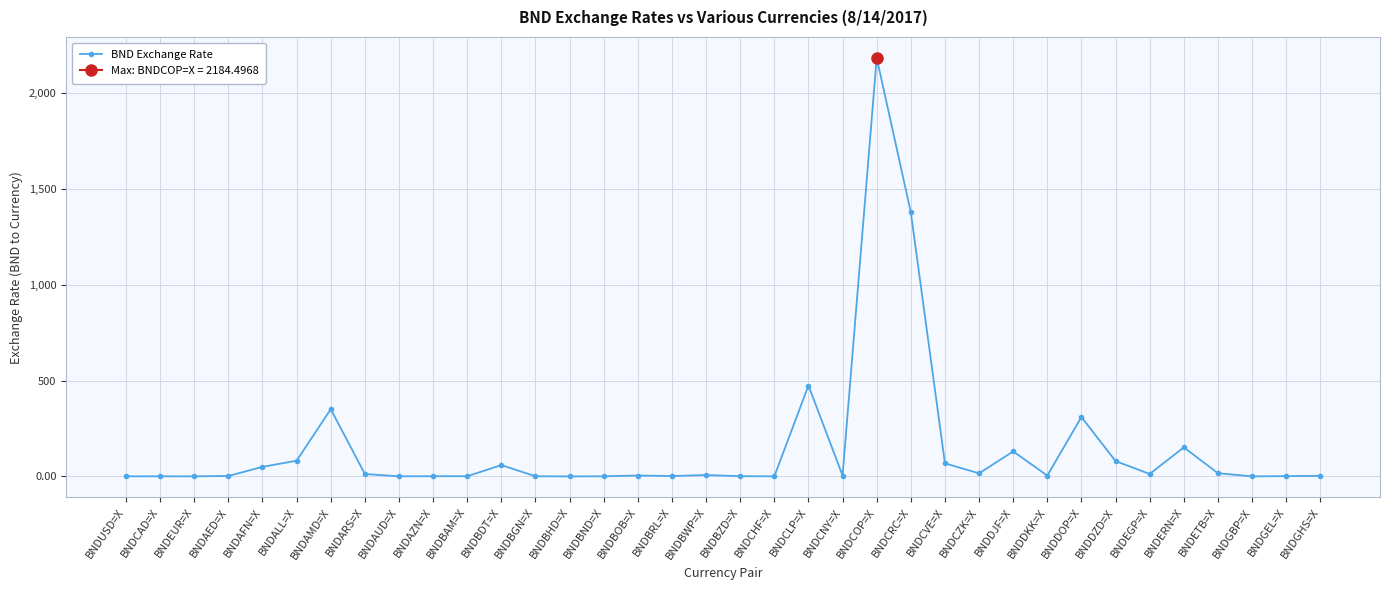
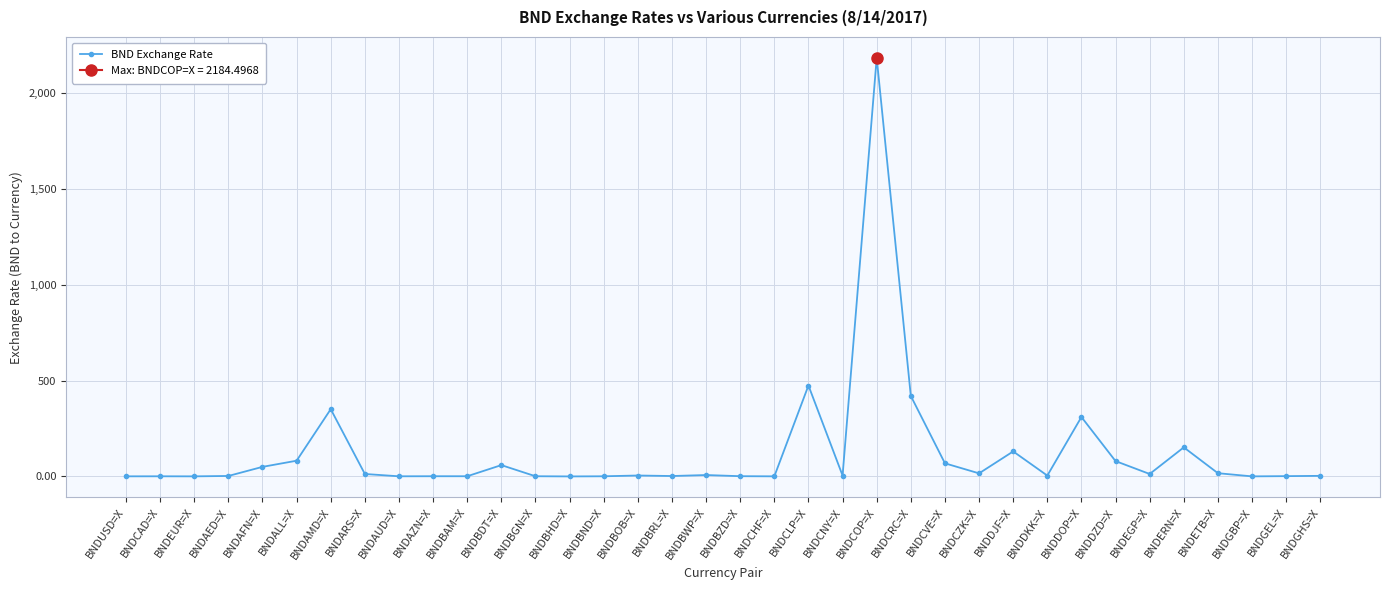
BND Exchange Rate, BNDCRC=X: 1,380 -> 420
